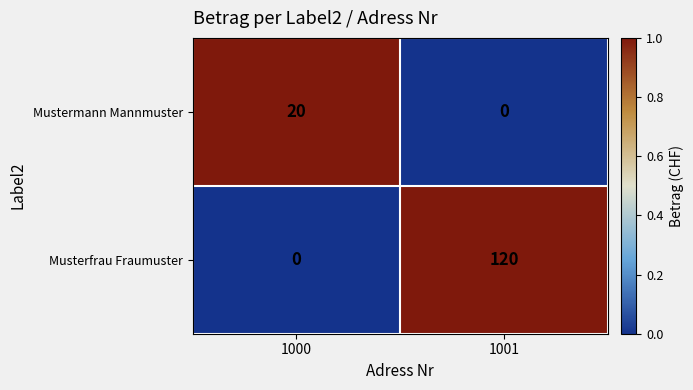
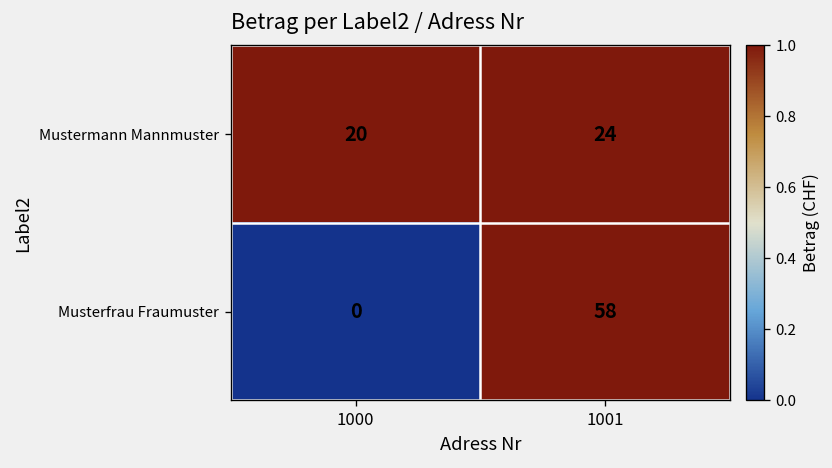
Mustermann Mannmuster, 1001: 0 -> 24
Musterfrau Fraumuster, 1001: 120 -> 58
